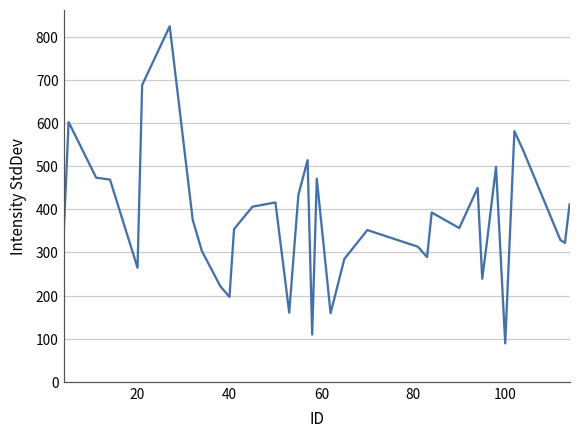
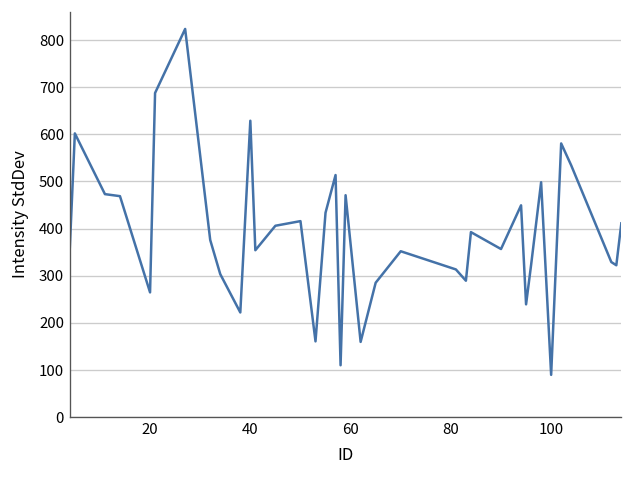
40: 200 -> 630
